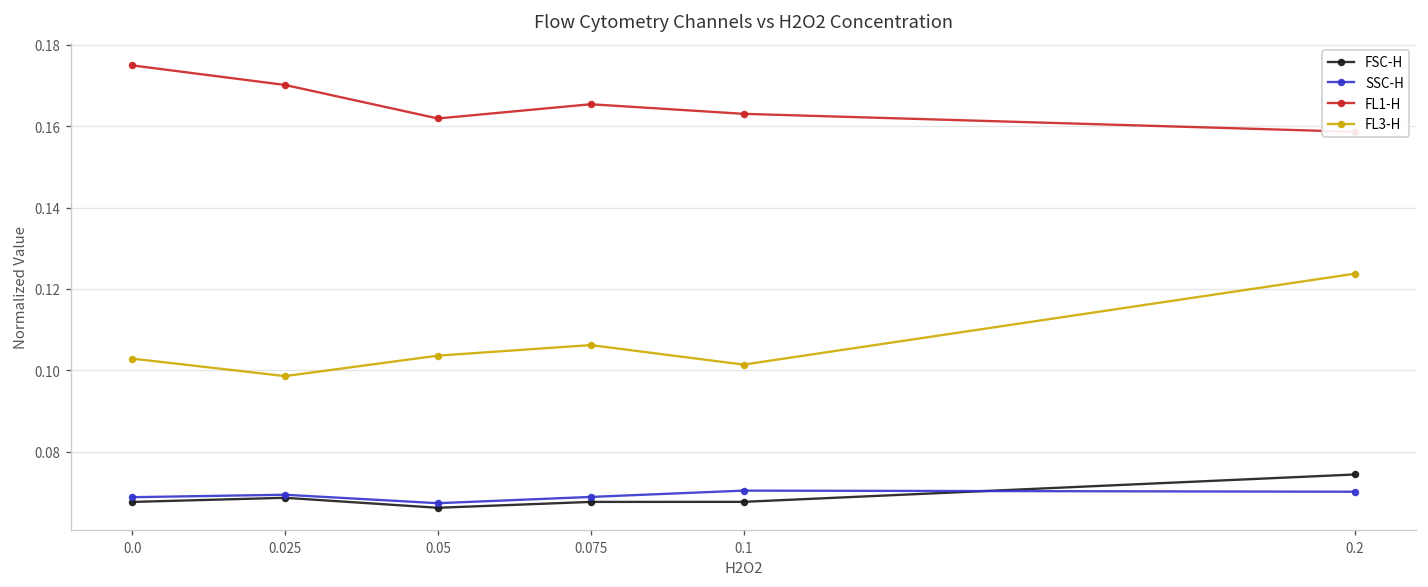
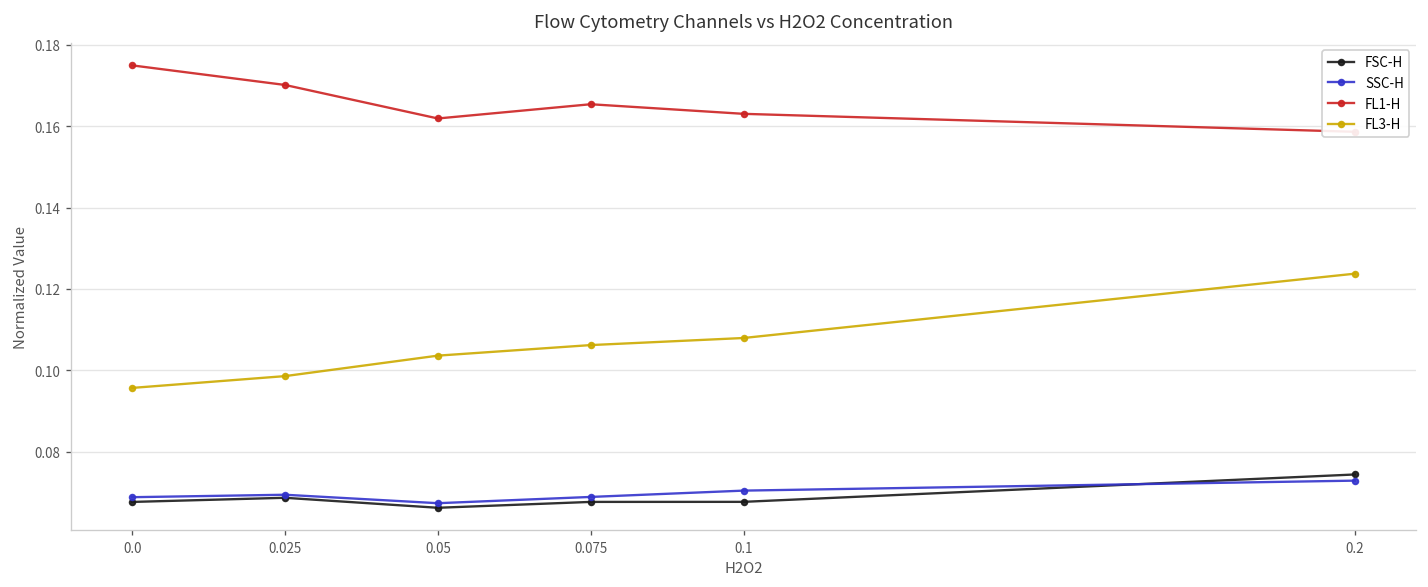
FL3-H, 0.0: 0.103 -> 0.096
FL3-H, 0.1: 0.101 -> 0.108
SSC-H, 0.2: 0.070 -> 0.073
